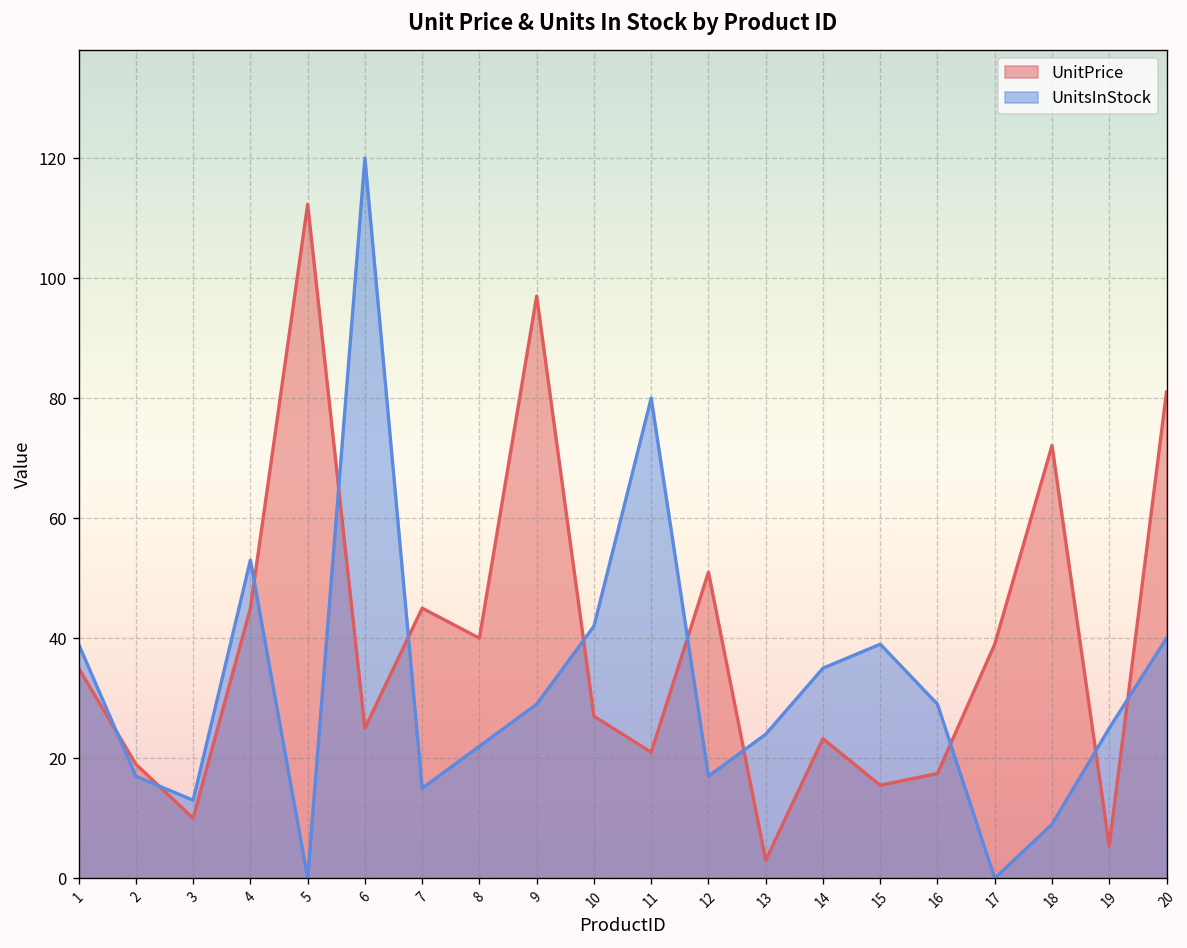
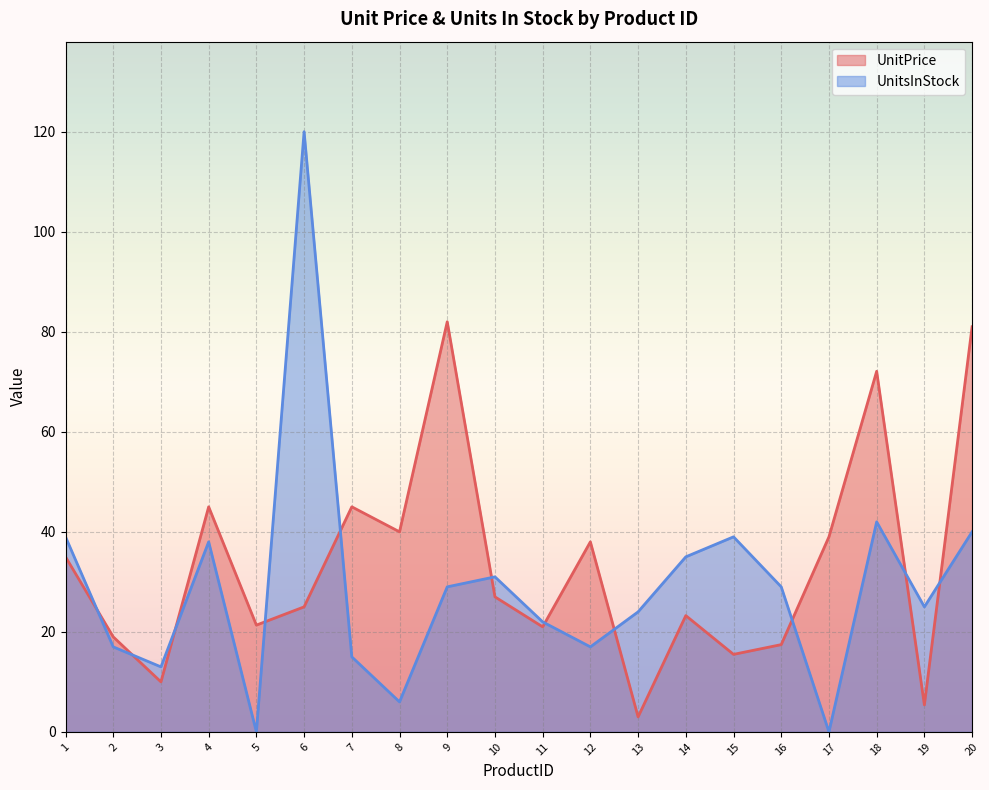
UnitsInStock, 4: 53 -> 38
UnitPrice, 5: 112 -> 21
UnitsInStock, 8: 22 -> 6
UnitPrice, 9: 97 -> 82
UnitsInStock, 10: 42 -> 31
UnitsInStock, 11: 80 -> 22
UnitPrice, 12: 51 -> 38
UnitsInStock, 18: 9 -> 42
